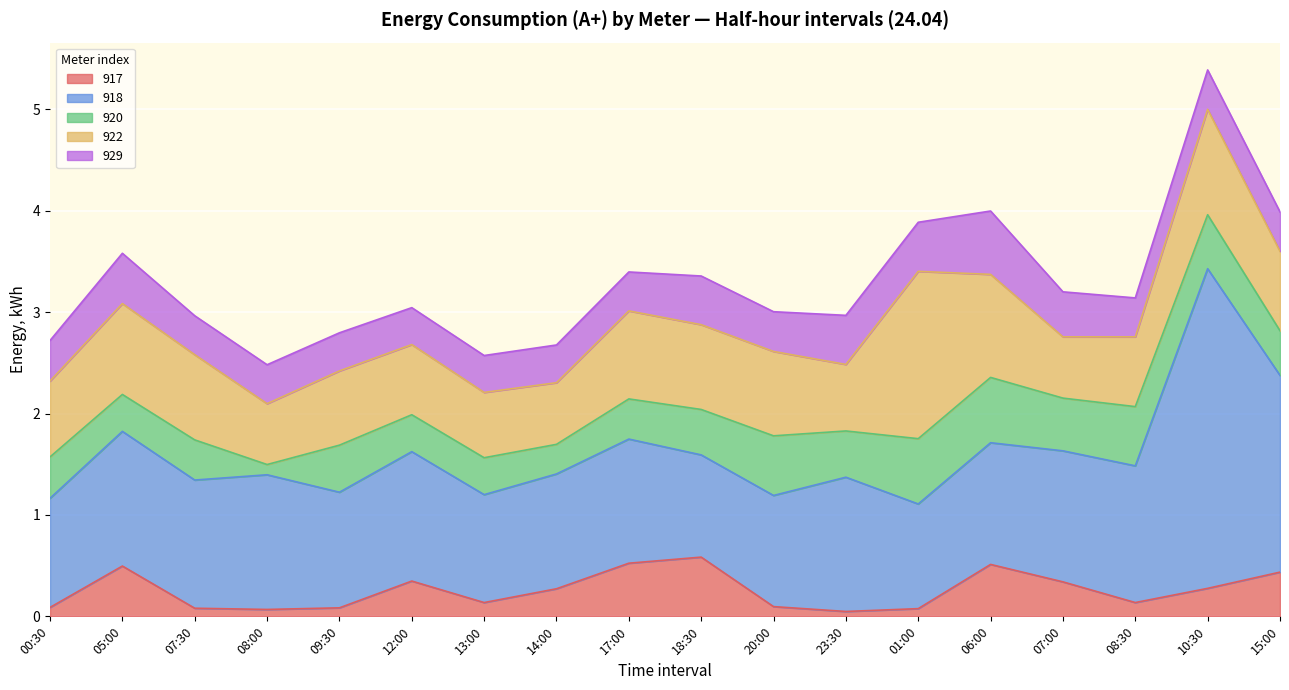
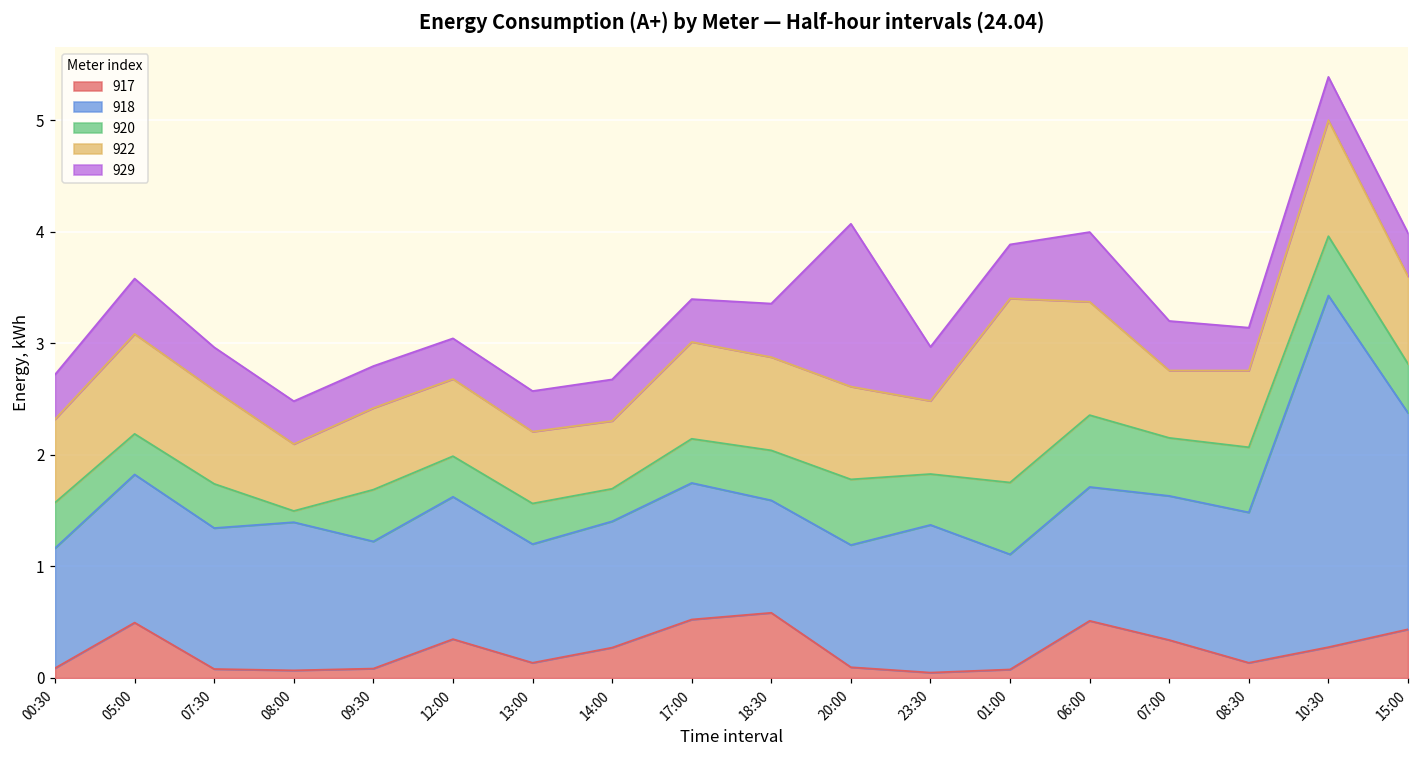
929, 20:00: 0.39 -> 1.46
